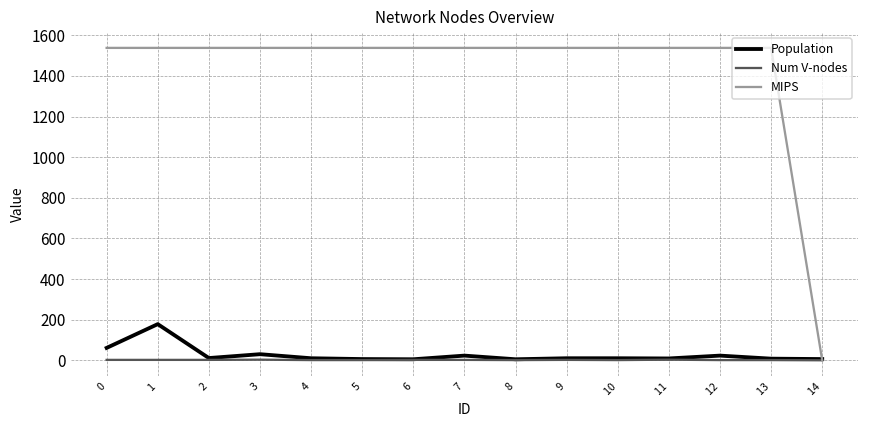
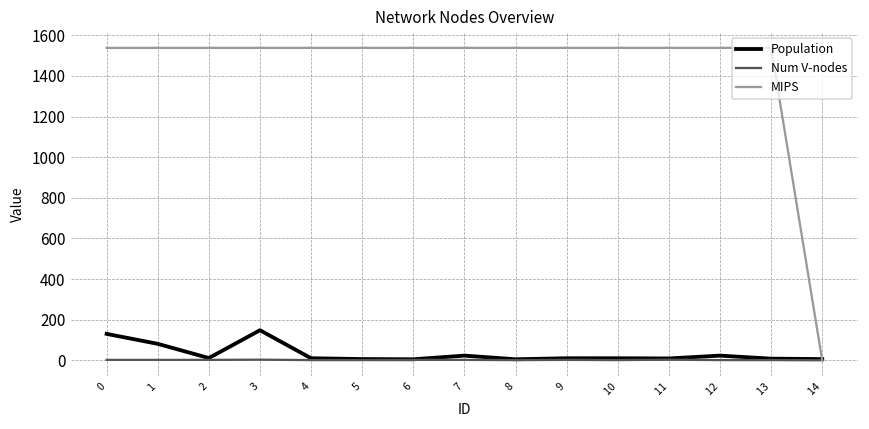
Population, 0: 60 -> 130
Population, 1: 180 -> 80
Population, 3: 30 -> 150
